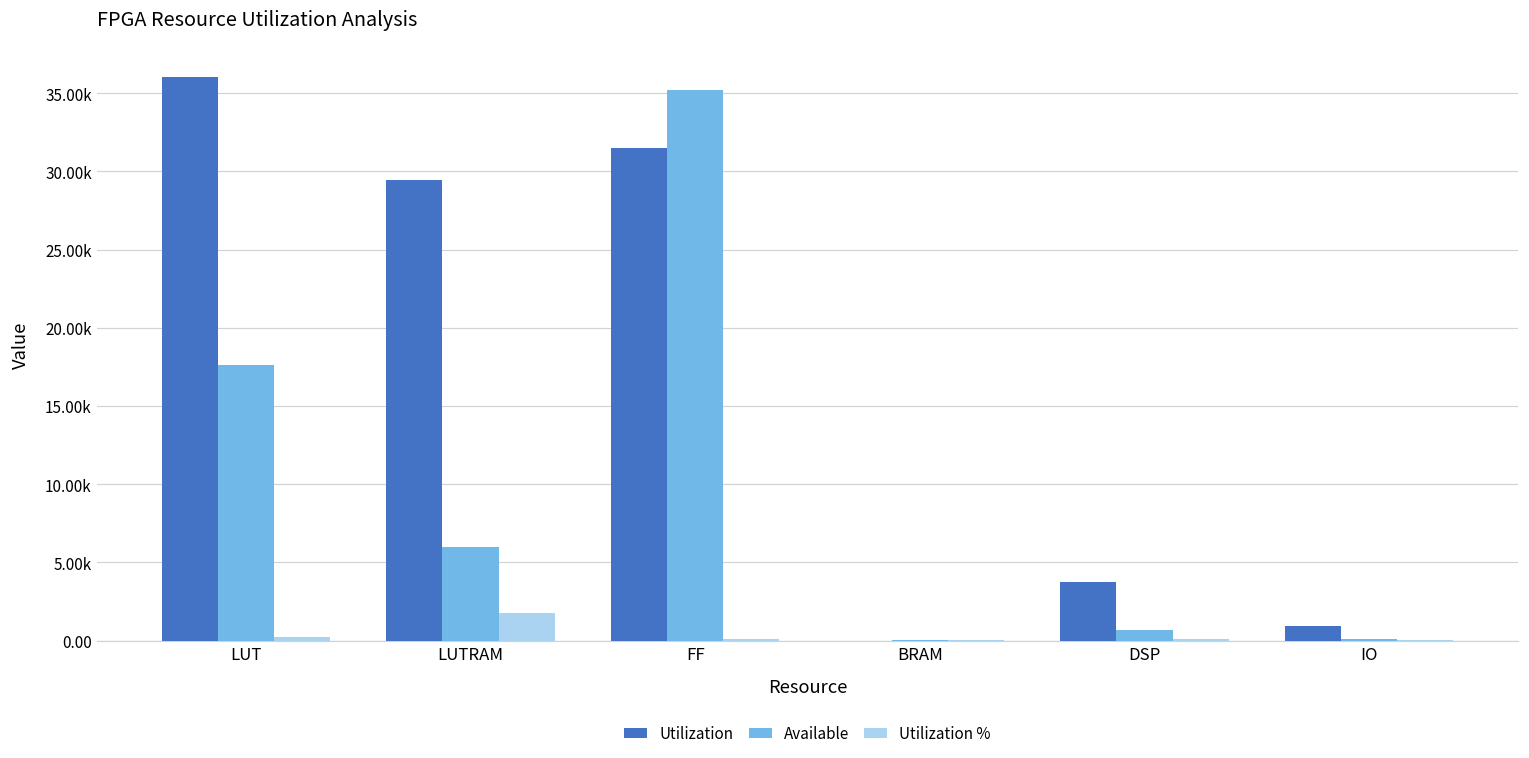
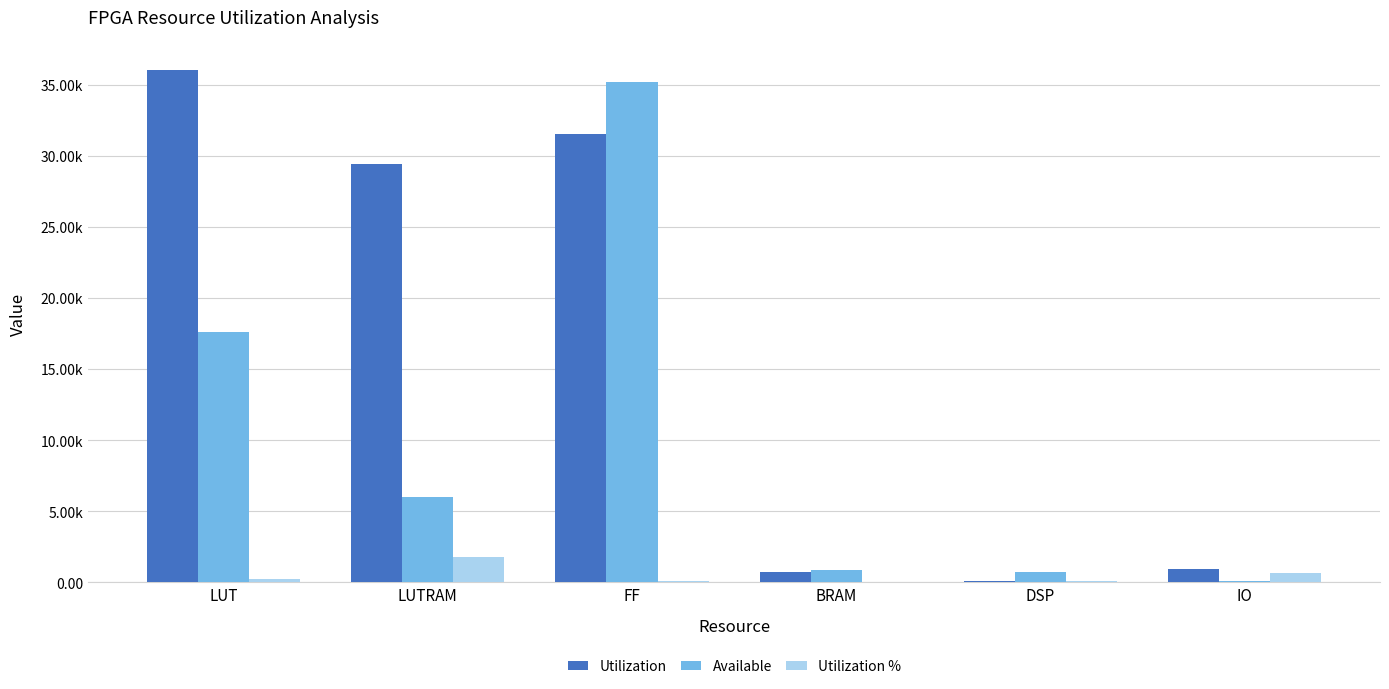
Utilization, BRAM: 0 -> 700
Available, BRAM: 100 -> 900
Utilization, DSP: 3800 -> 100
Utilization %, IO: 0 -> 700
